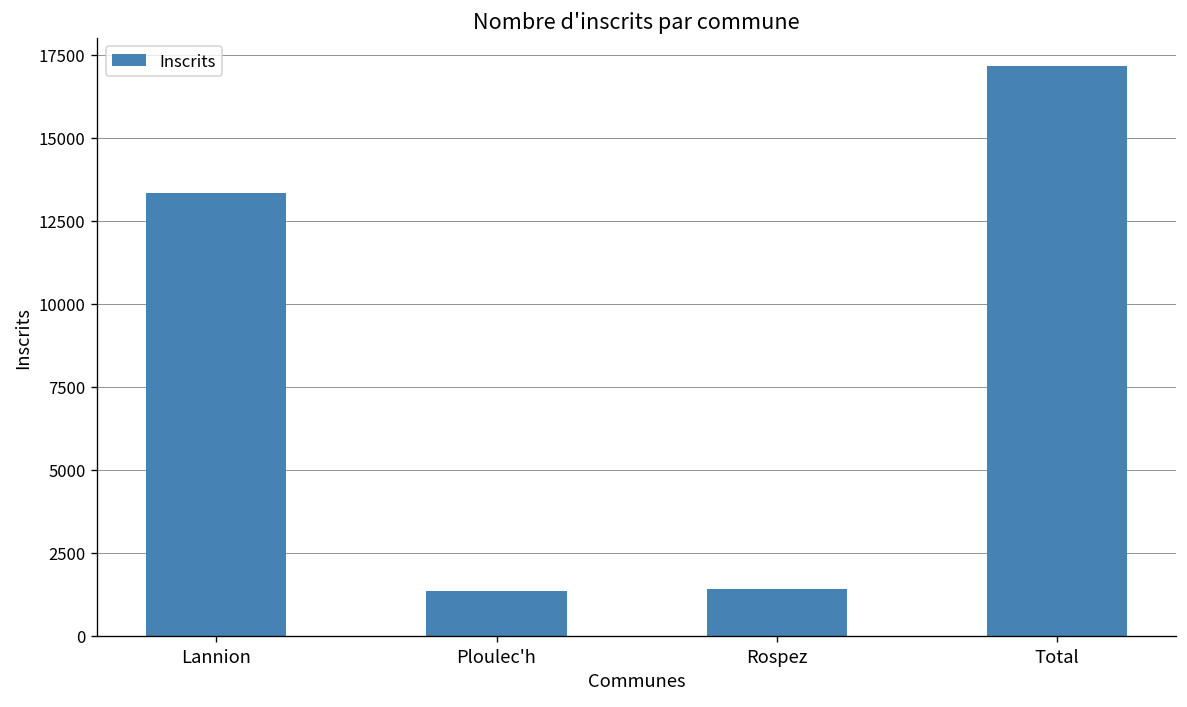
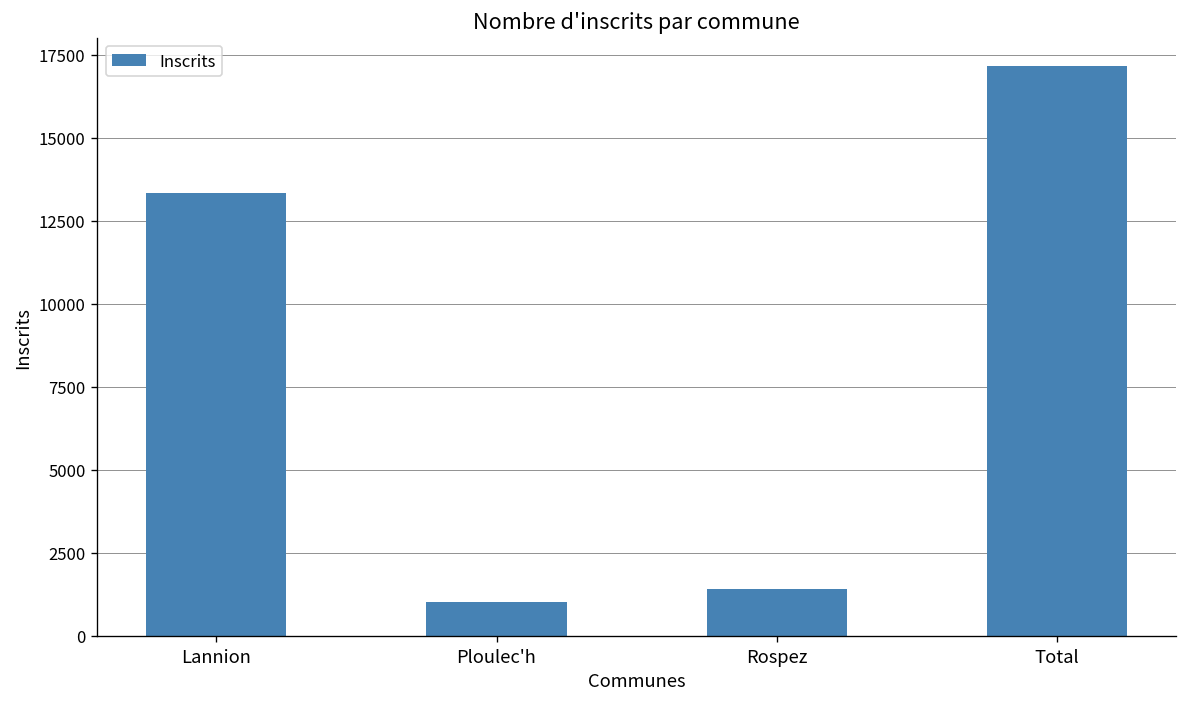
Ploulec'h: 1300 -> 1000
